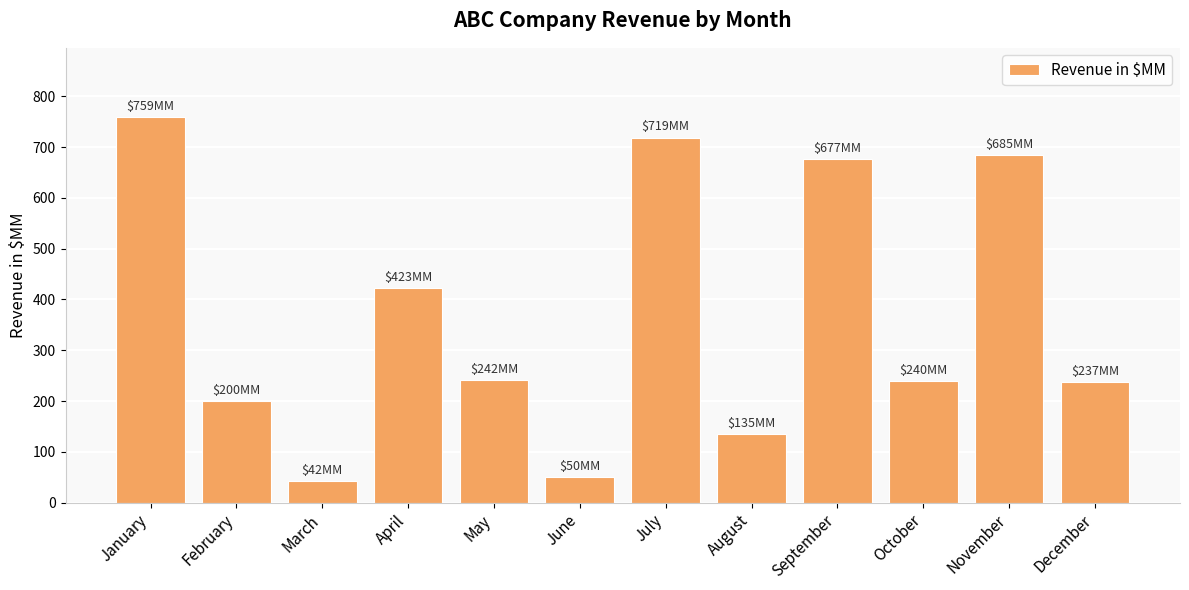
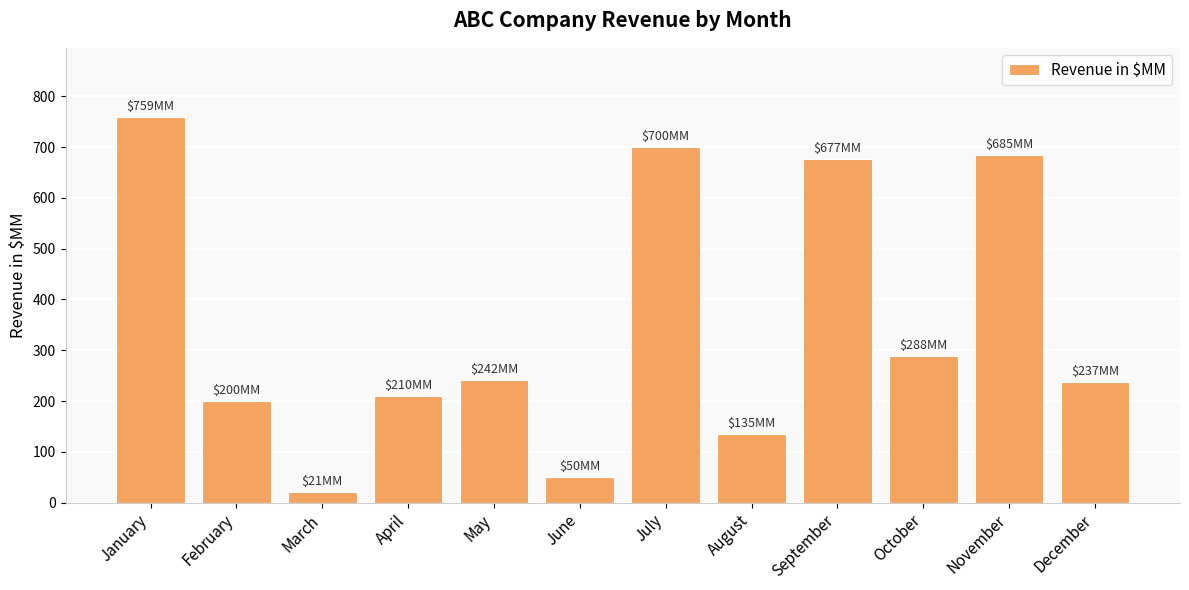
March: $42 -> $21
April: $423 -> $210
July: $719 -> $700
October: $240 -> $288
